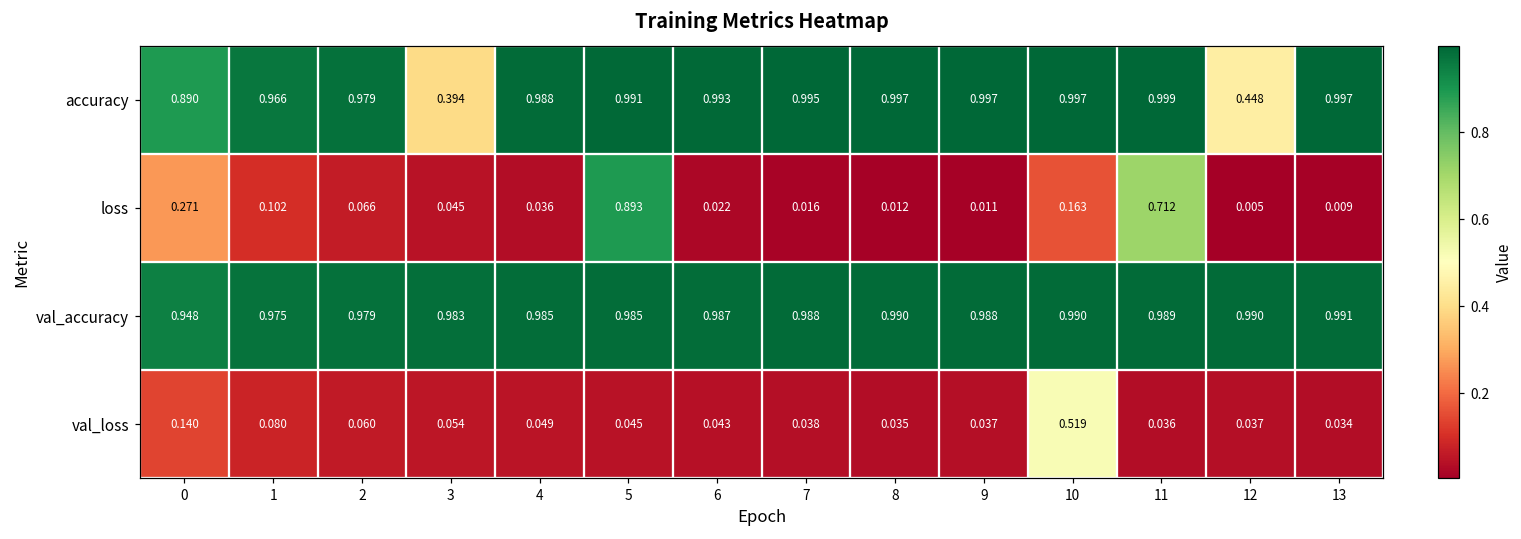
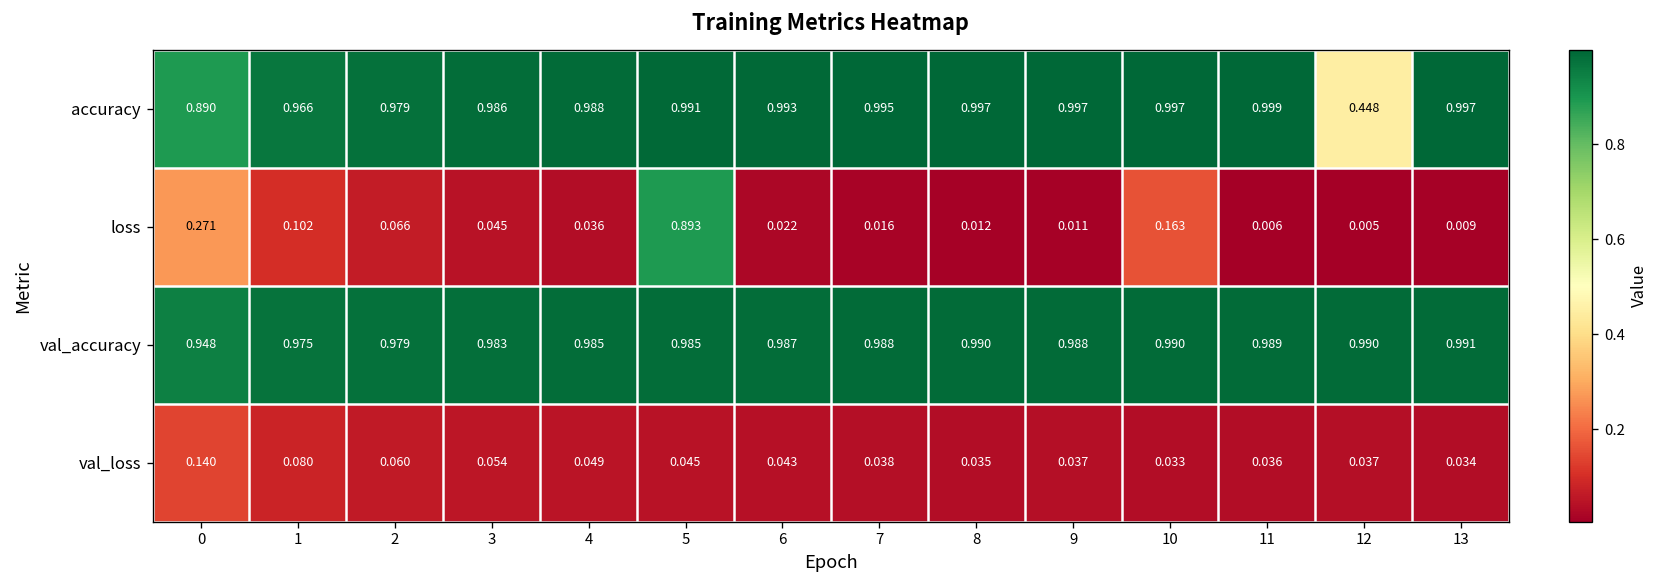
accuracy, 3: 0.394 -> 0.986
loss, 11: 0.712 -> 0.006
val_loss, 10: 0.519 -> 0.033
